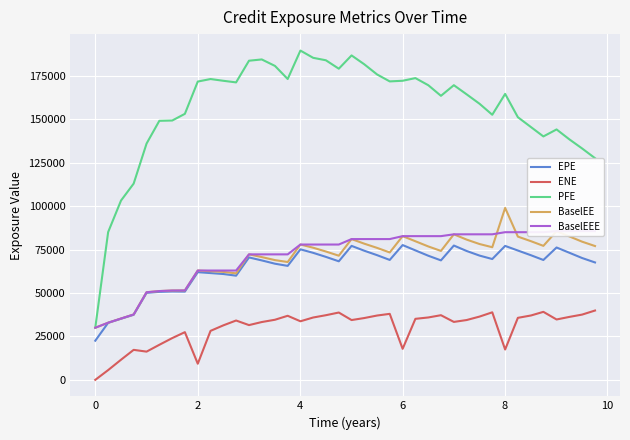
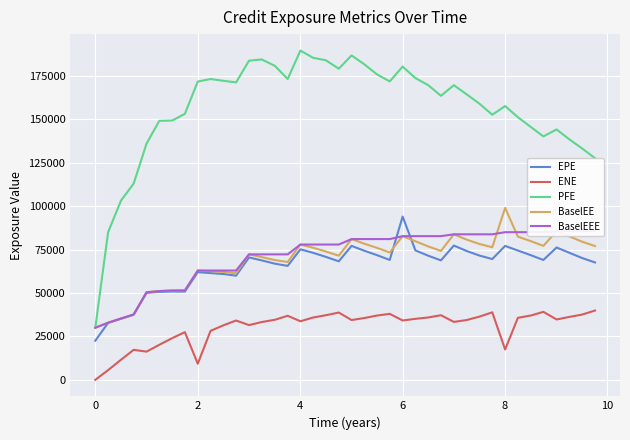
EPE, 6: 78000 -> 94000
ENE, 6: 18000 -> 34000
PFE, 6: 172000 -> 180000
PFE, 8: 165000 -> 158000
